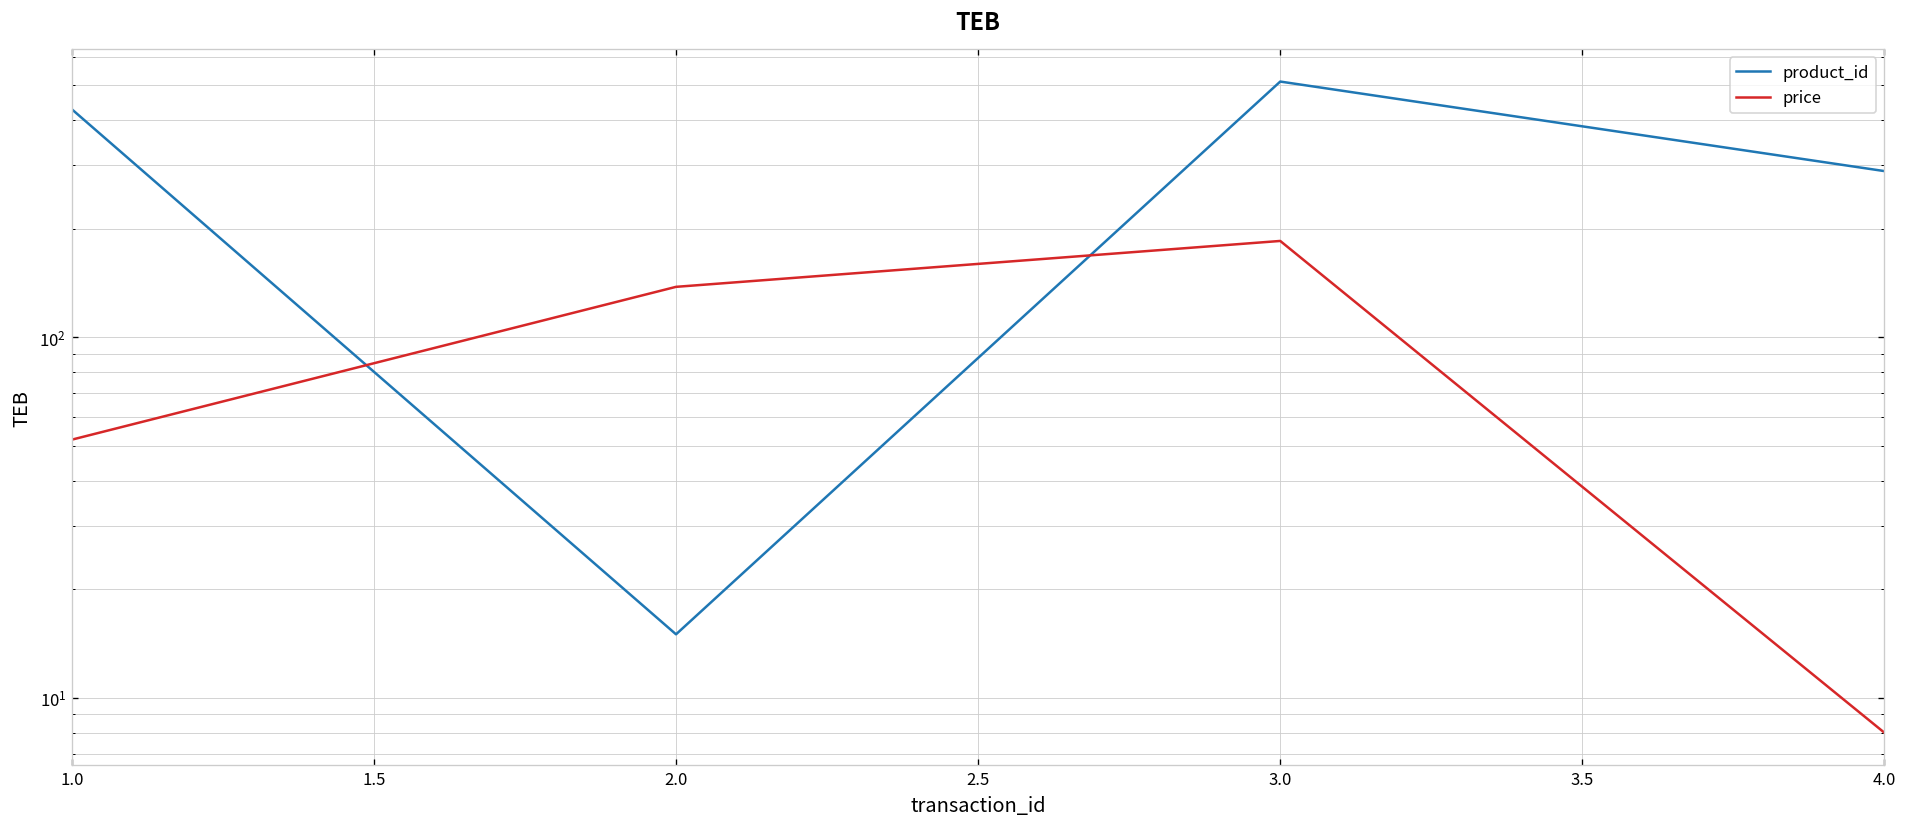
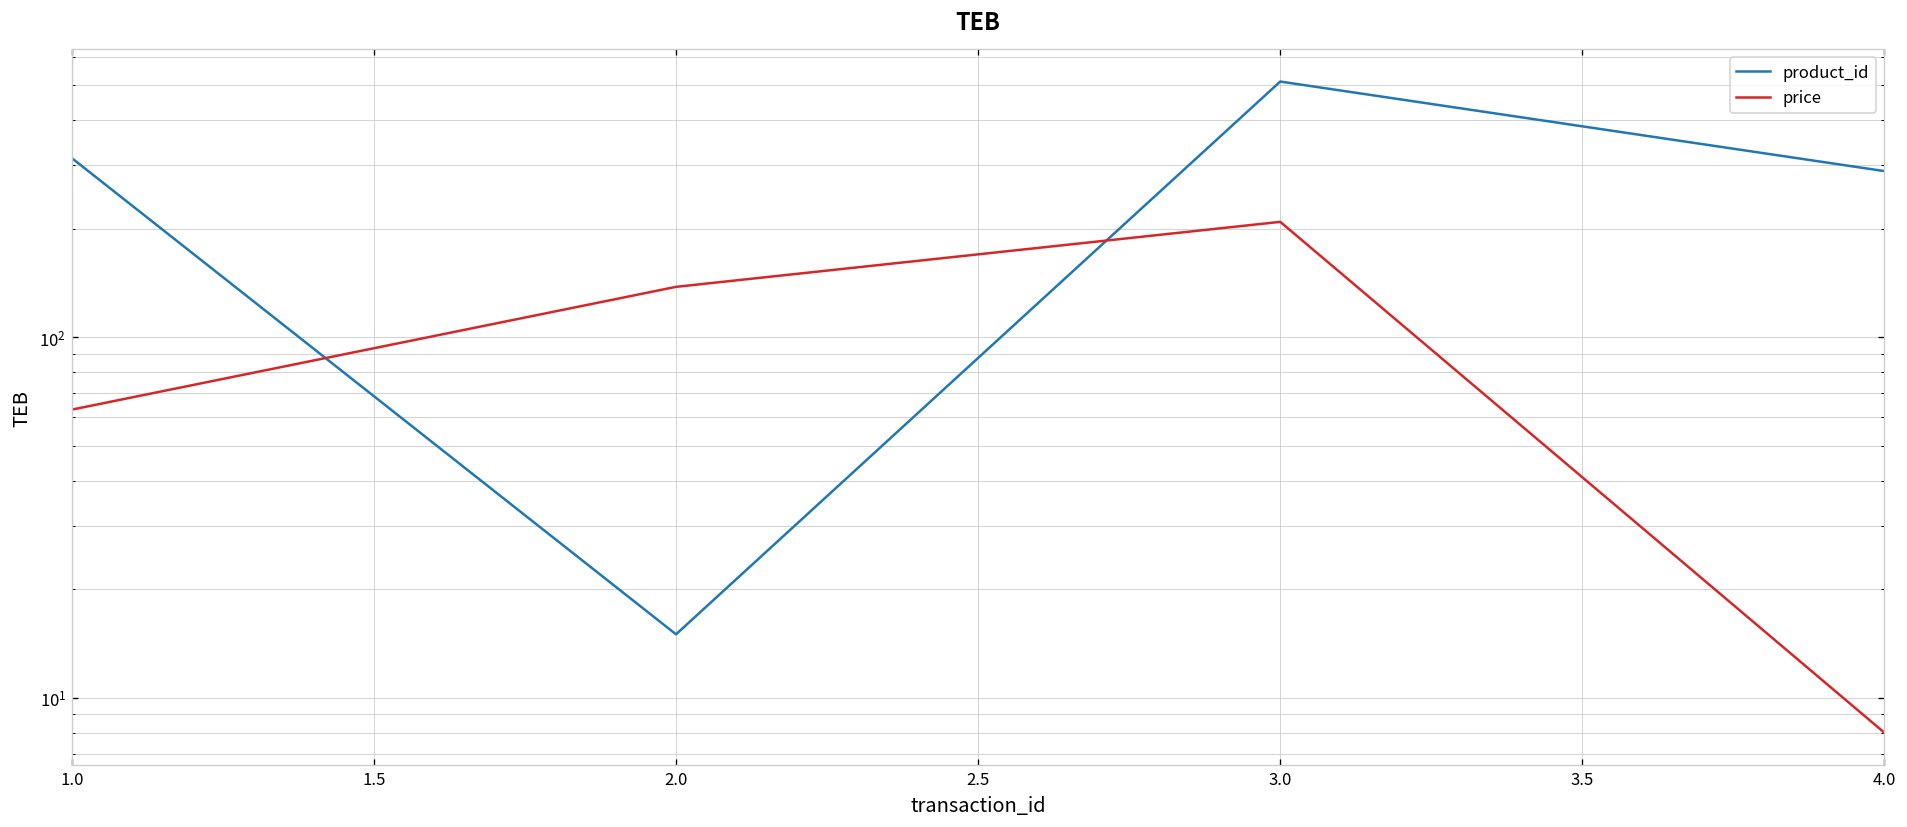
product_id, 1.0: 430 -> 310
price, 1.0: 52 -> 63
price, 3.0: 190 -> 210
